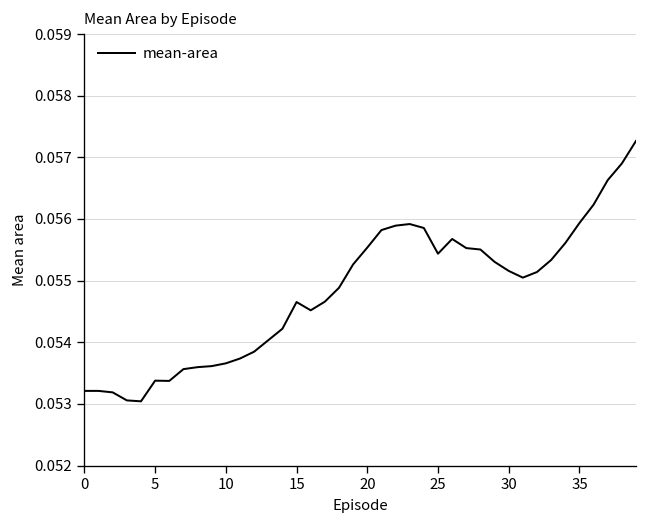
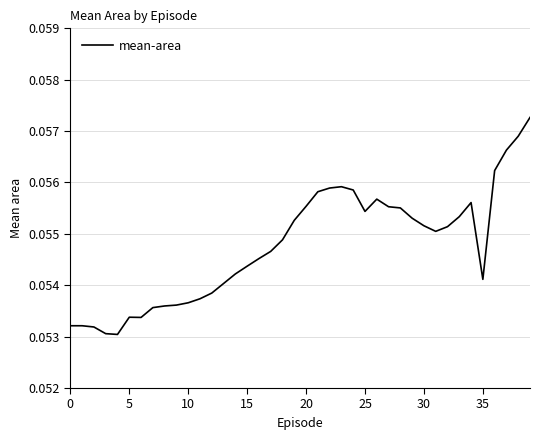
15: 0.0547 -> 0.0544
35: 0.0559 -> 0.0541
